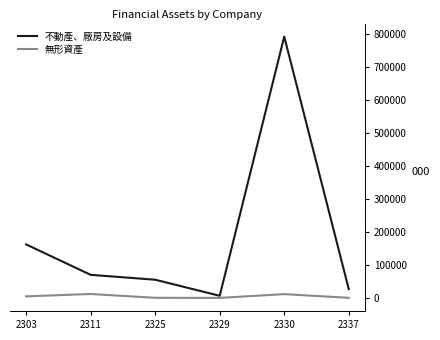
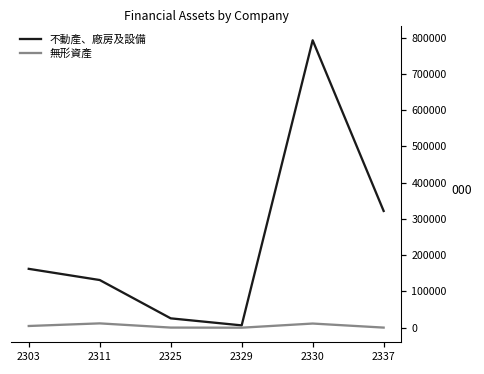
不動產、廠房及設備, 2311: 70000 -> 130000
不動產、廠房及設備, 2325: 60000 -> 30000
不動產、廠房及設備, 2337: 30000 -> 320000
